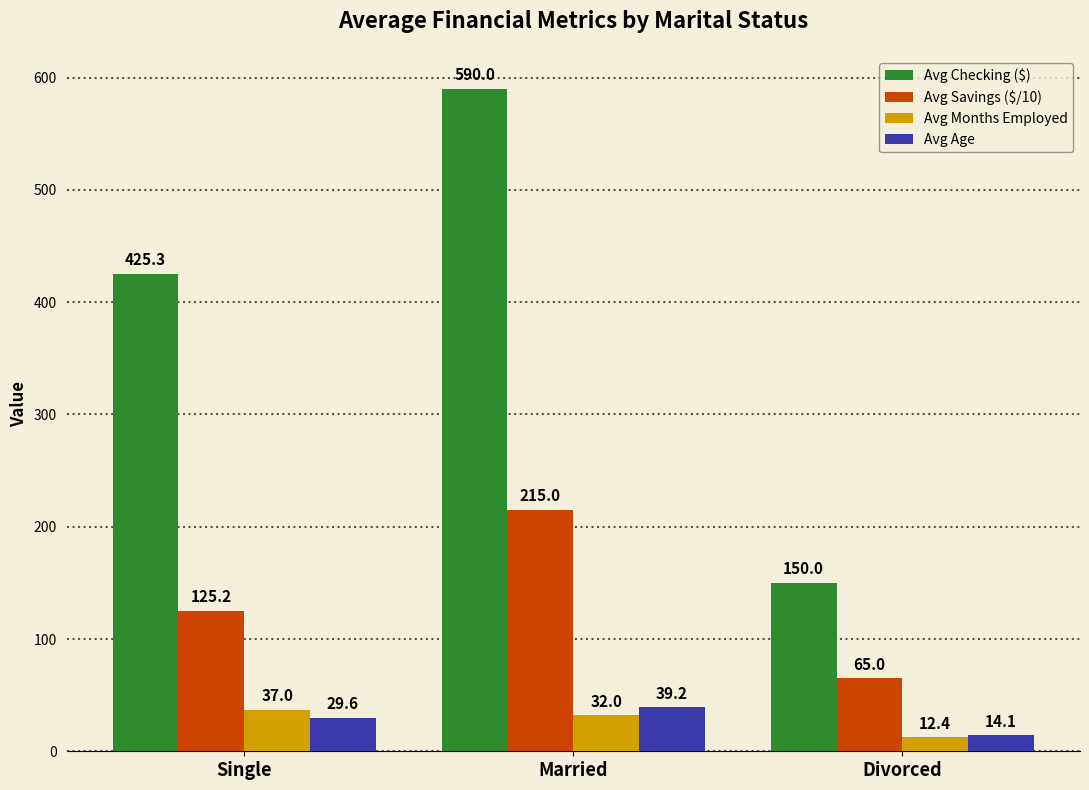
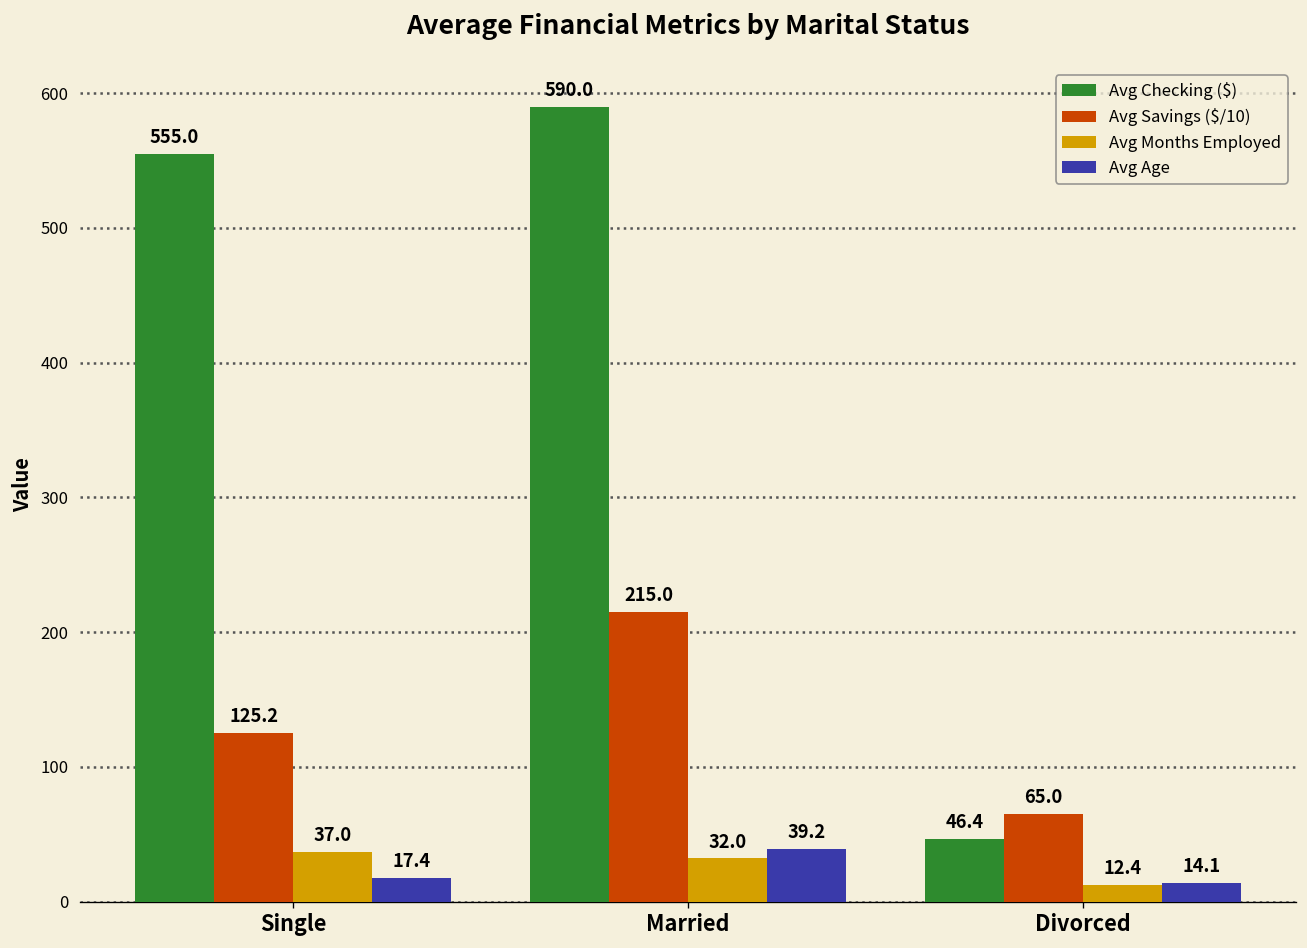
Avg Checking ($), Single: 425.3 -> 555.0
Avg Age, Single: 29.6 -> 17.4
Avg Checking ($), Divorced: 150.0 -> 46.4
